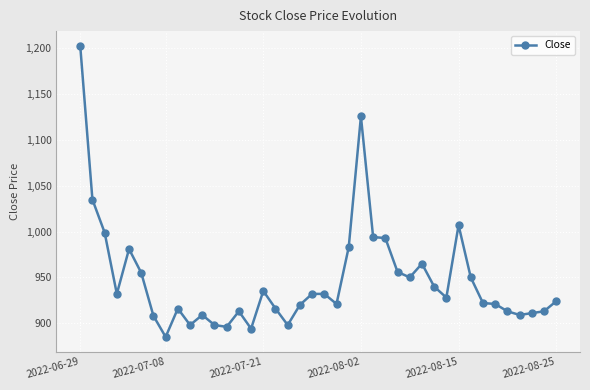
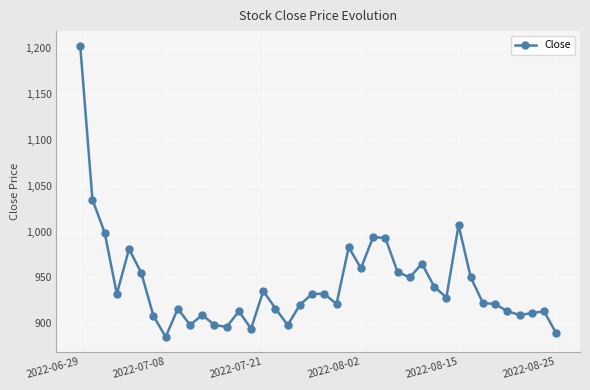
2022-08-02: 1,130 -> 960
2022-08-25: 920 -> 890
